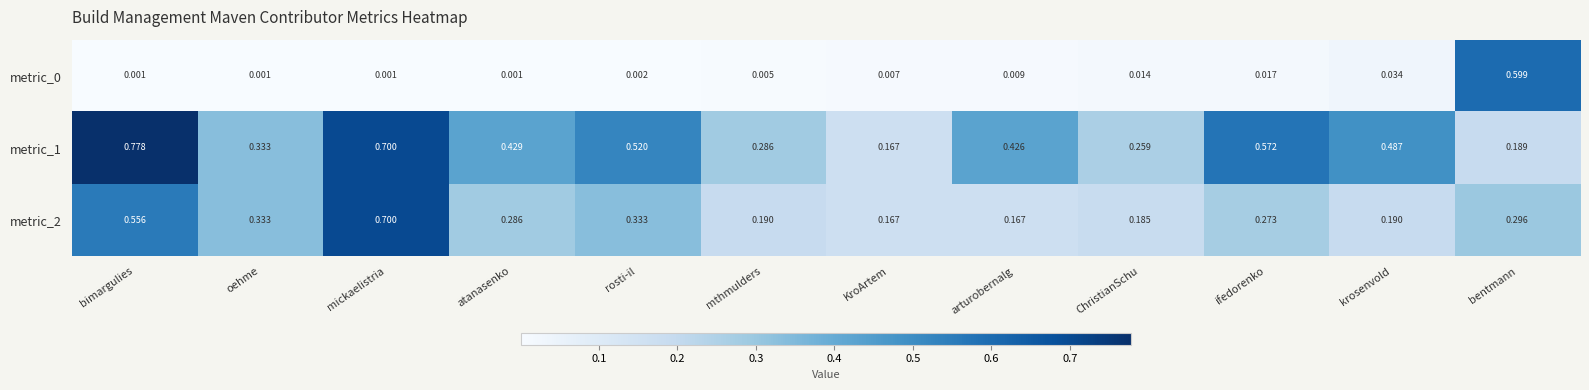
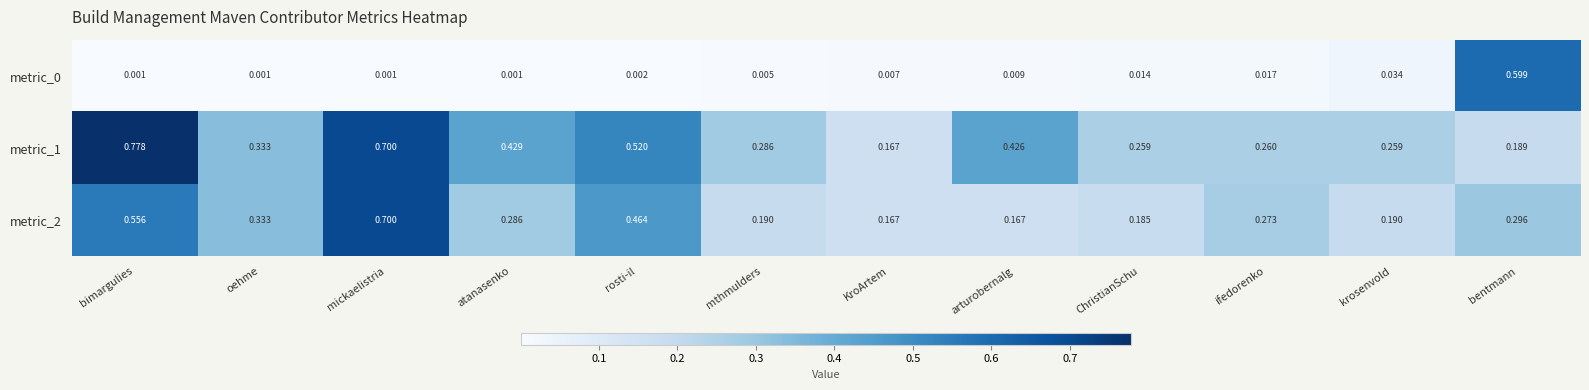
metric_1, ifedorenko: 0.572 -> 0.260
metric_1, krosenvold: 0.487 -> 0.259
metric_2, rosti-il: 0.333 -> 0.464
